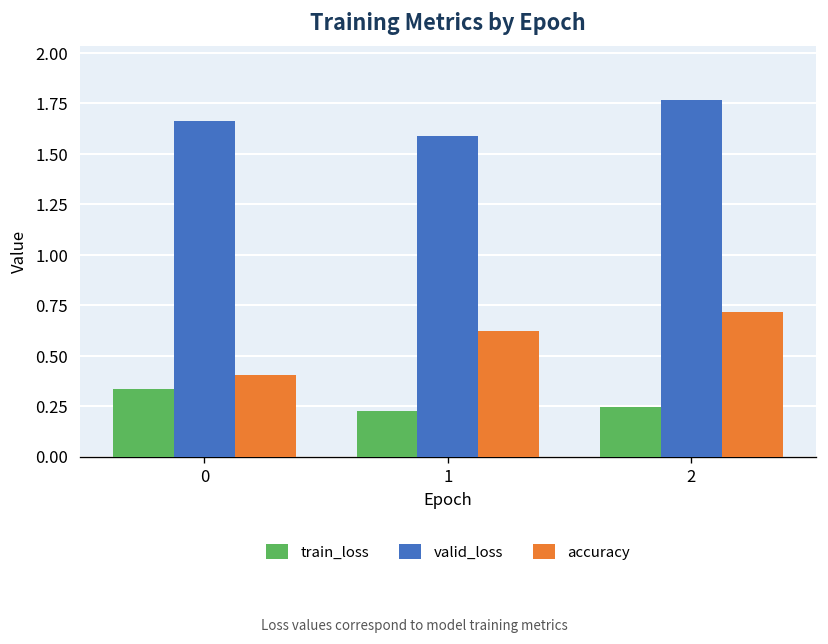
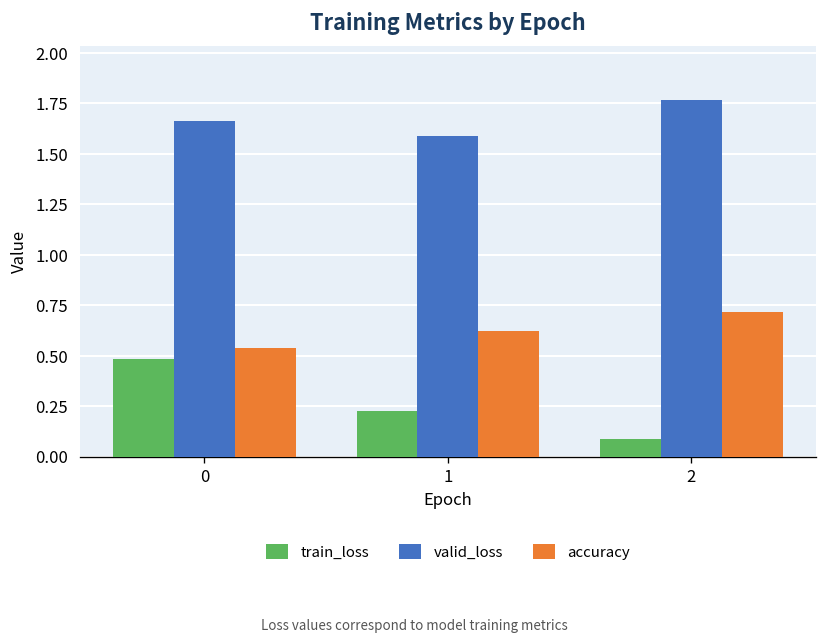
train_loss, 0: 0.33 -> 0.48
accuracy, 0: 0.40 -> 0.54
train_loss, 2: 0.25 -> 0.09
